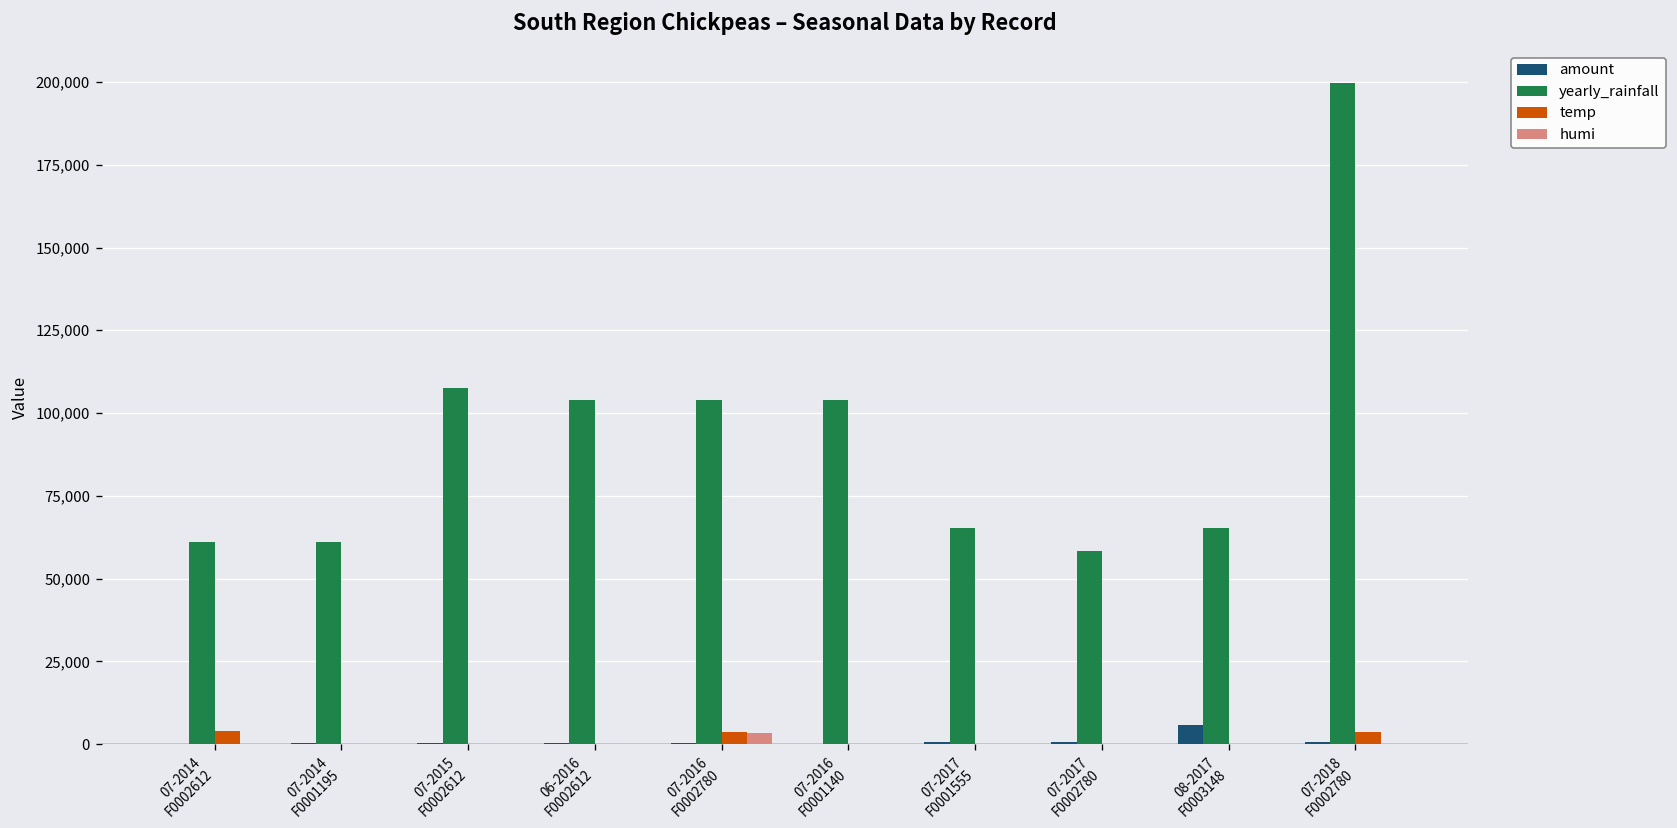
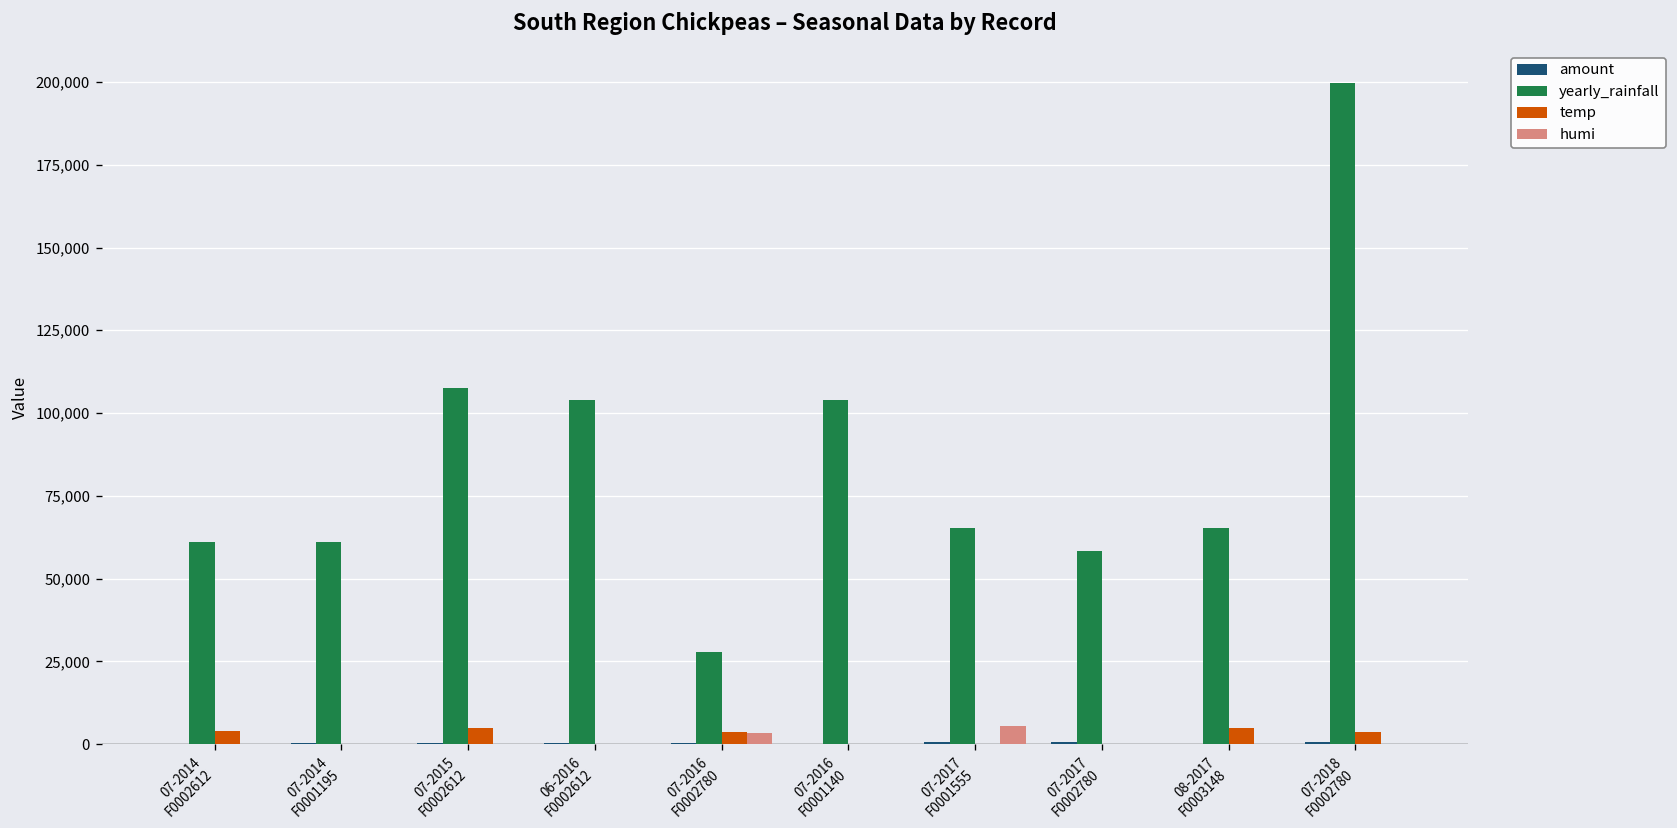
temp, 07-2015 F0002612: 0 -> 5,000
yearly_rainfall, 07-2016 F0002780: 104,000 -> 28,000
humi, 07-2017 F0001555: 0 -> 5,000
amount, 08-2017 F0003148: 6,000 -> 0
temp, 08-2017 F0003148: 0 -> 5,000
